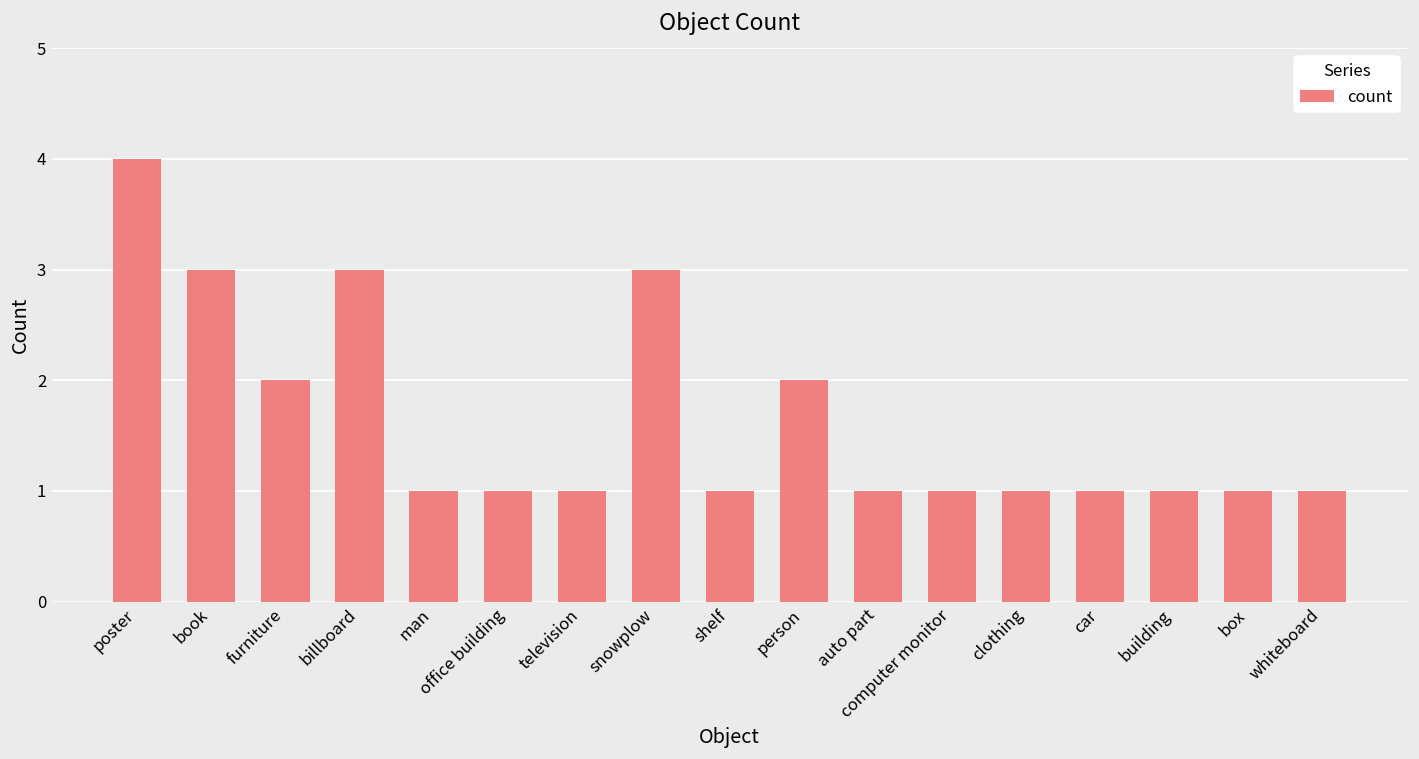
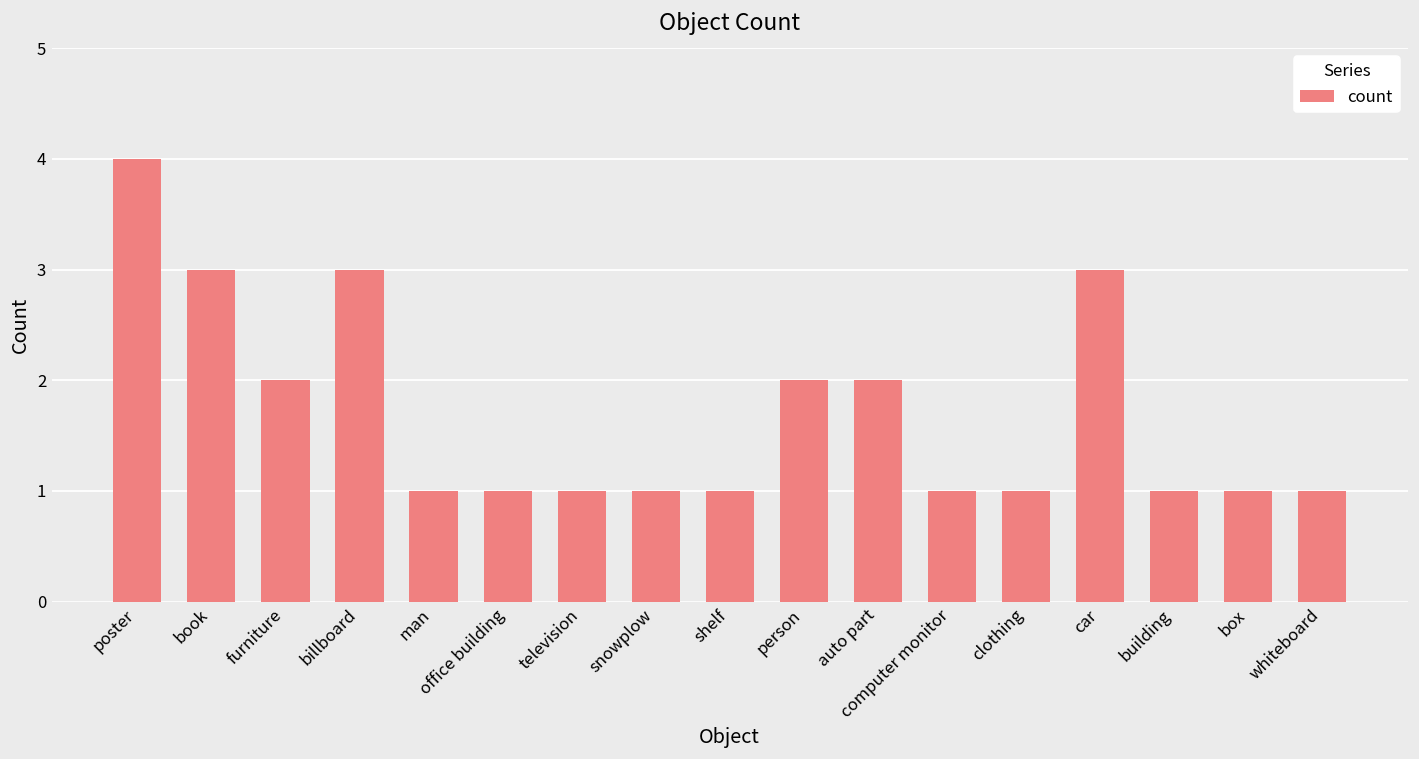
snowplow: 3 -> 1
auto part: 1 -> 2
car: 1 -> 3
